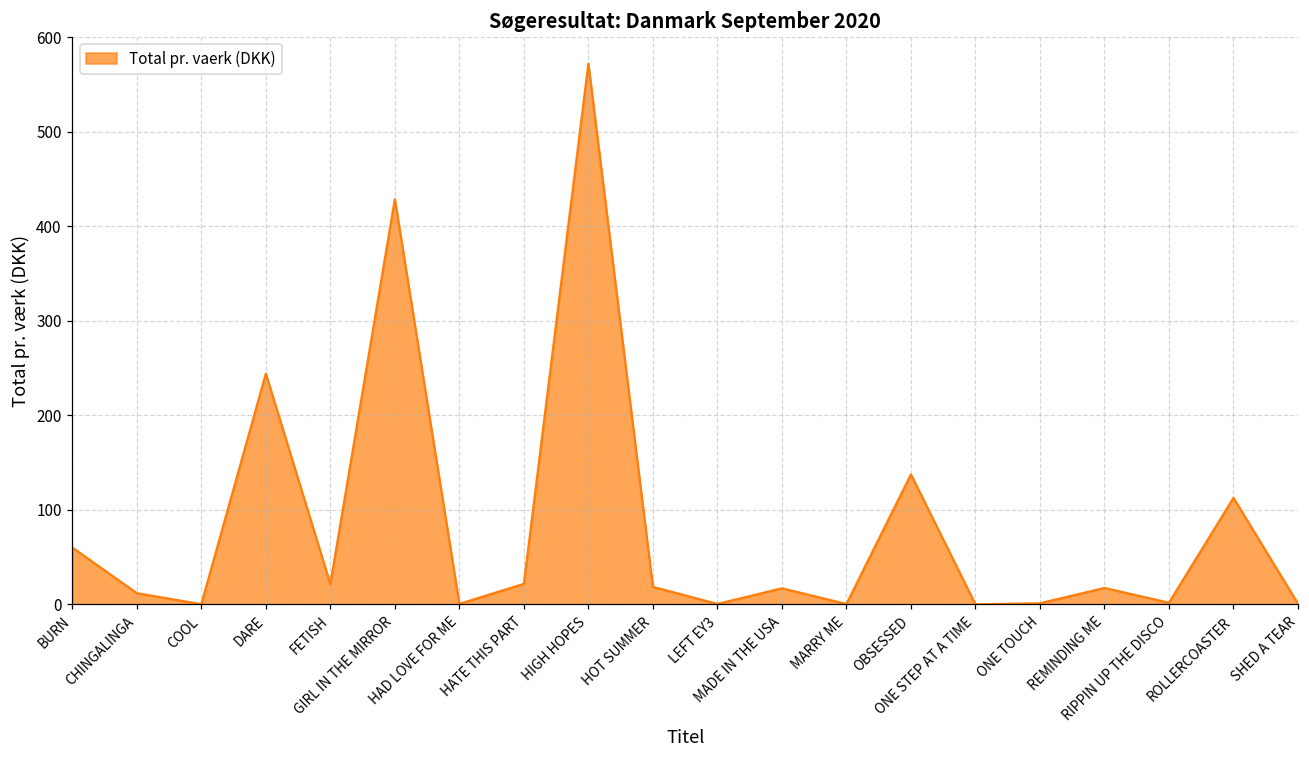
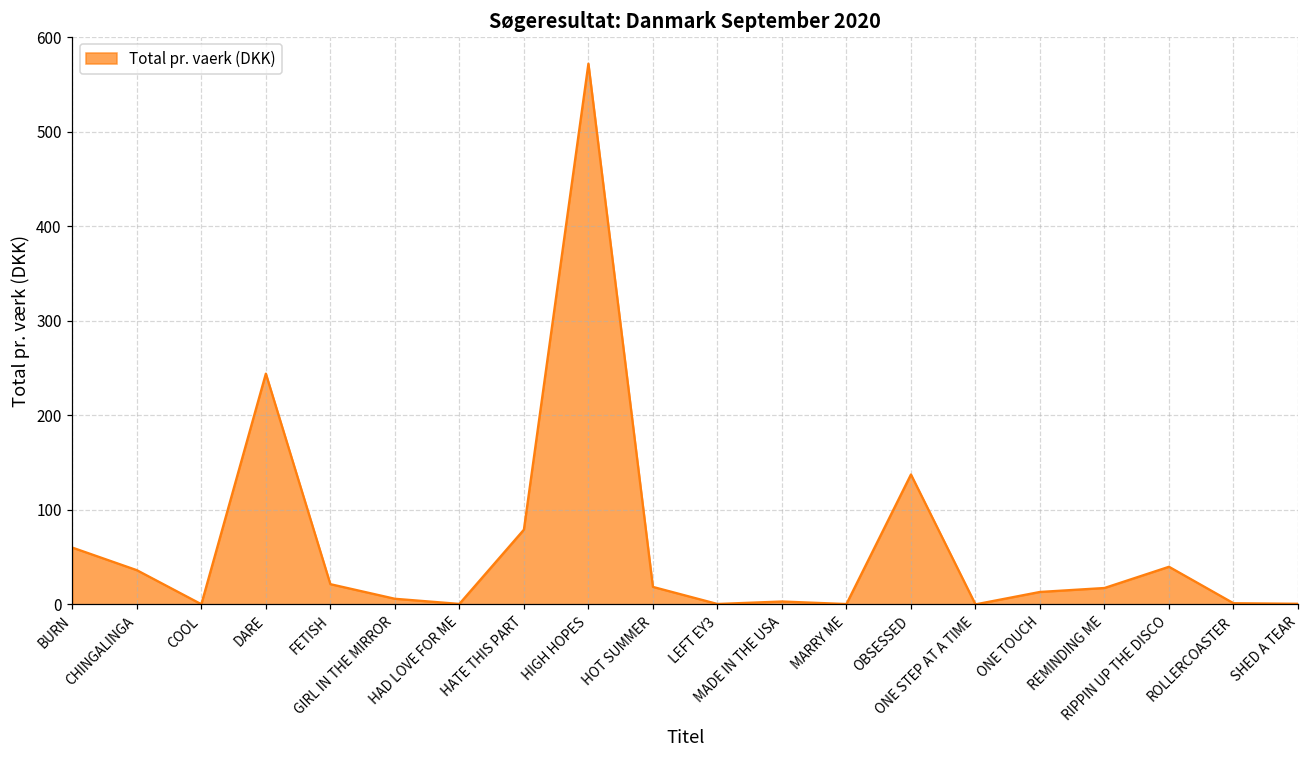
CHINGALINGA: 10 -> 40
GIRL IN THE MIRROR: 430 -> 10
HATE THIS PART: 20 -> 80
MADE IN THE USA: 20 -> 0
ONE TOUCH: 0 -> 10
RIPPIN UP THE DISCO: 0 -> 40
ROLLERCOASTER: 110 -> 0
